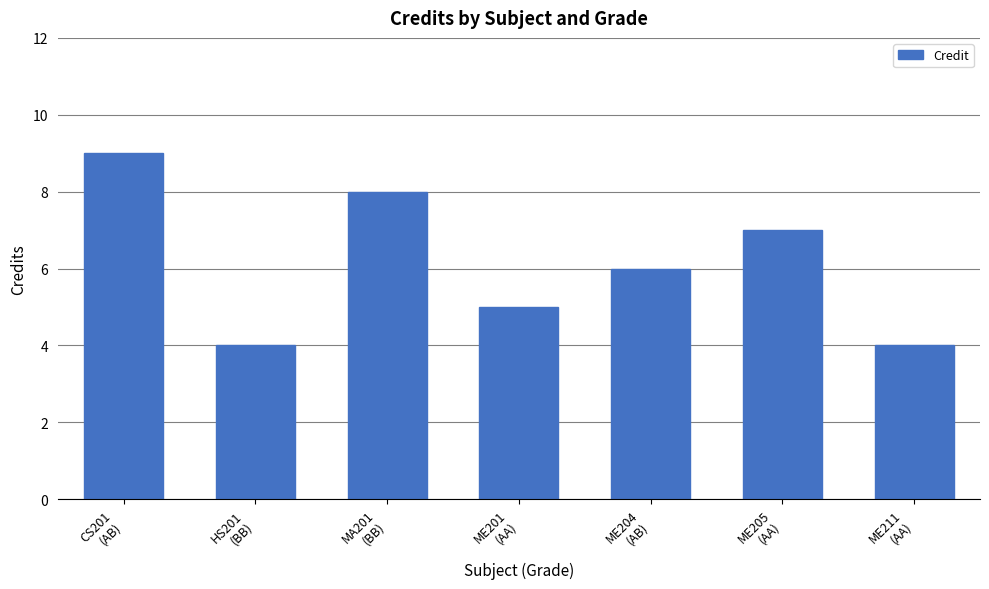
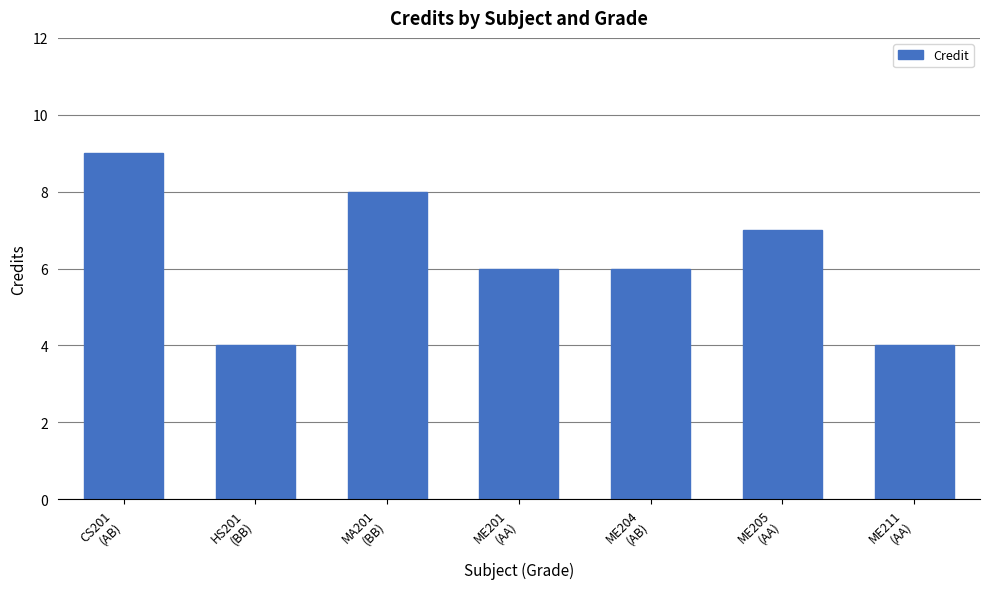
ME201 (AA): 5 -> 6
